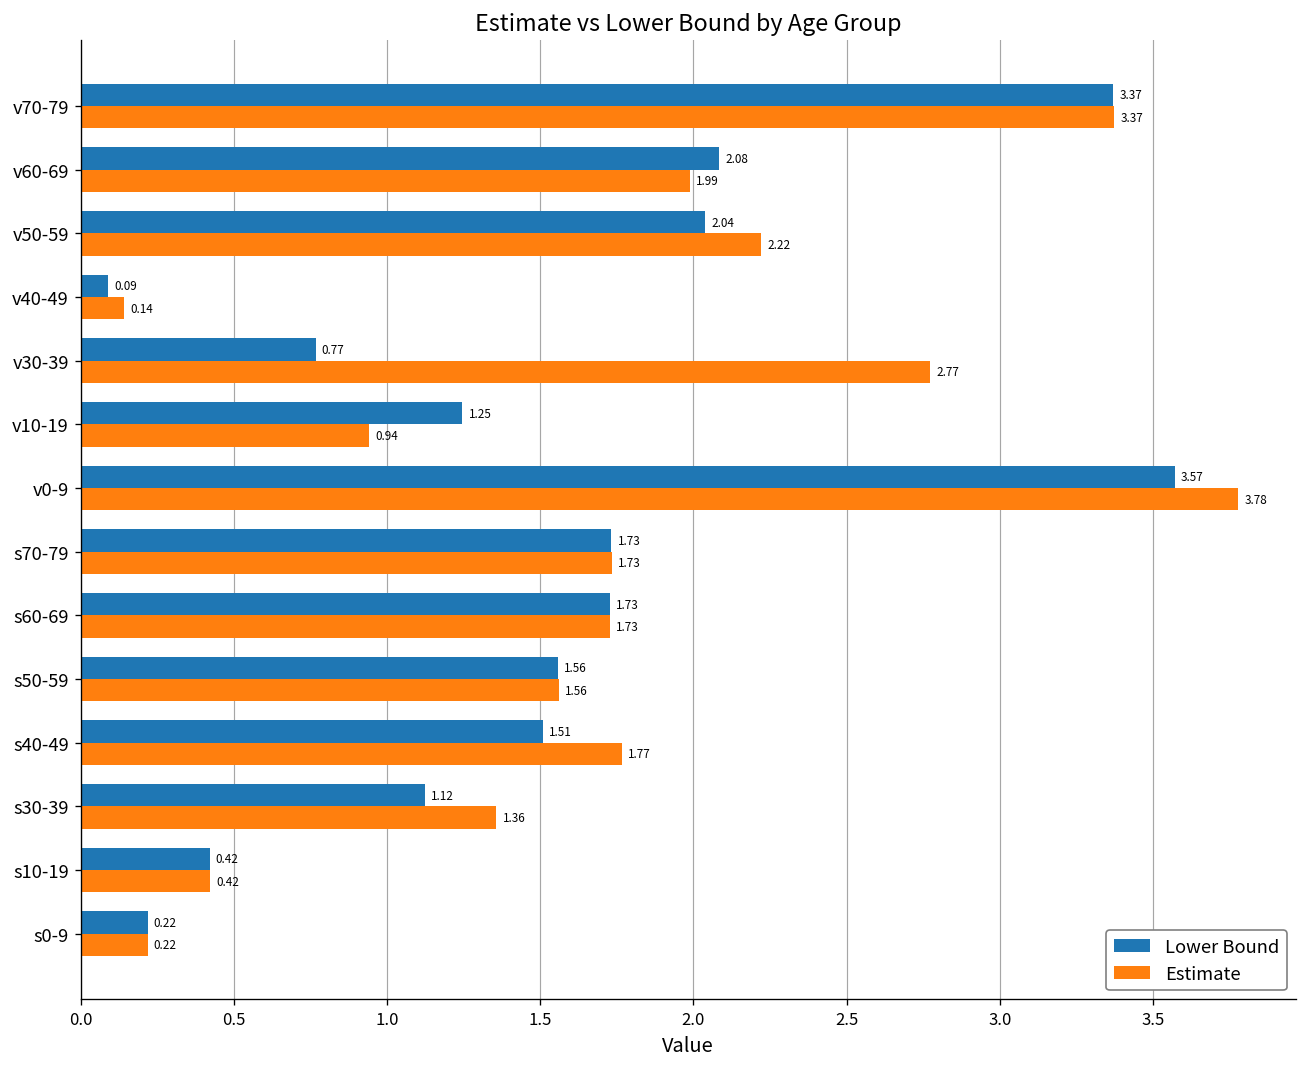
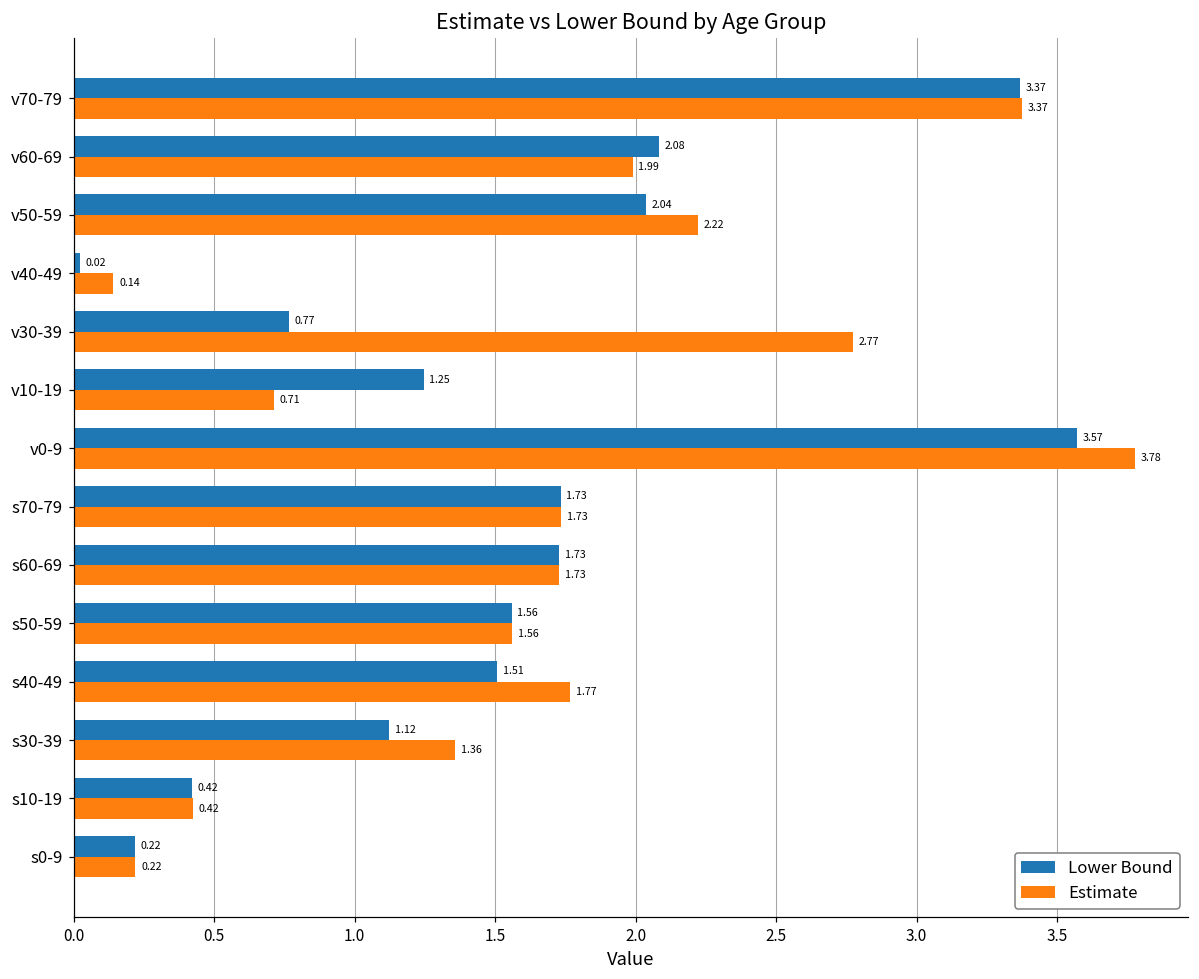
Lower Bound, v40-49: 0.09 -> 0.02
Estimate, v10-19: 0.94 -> 0.71
